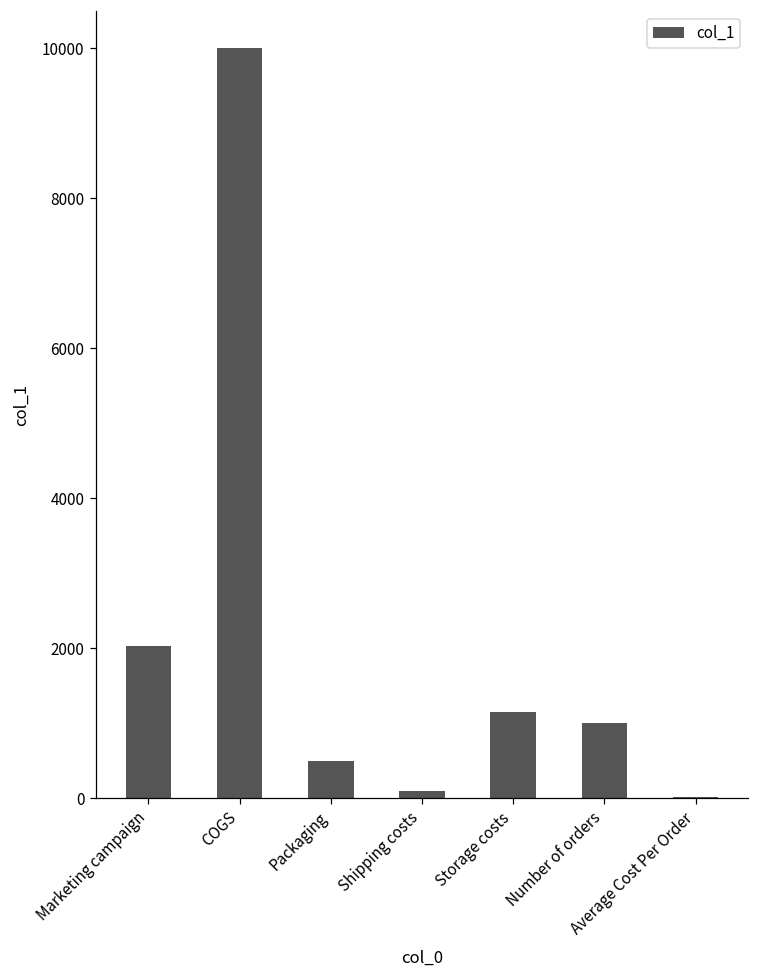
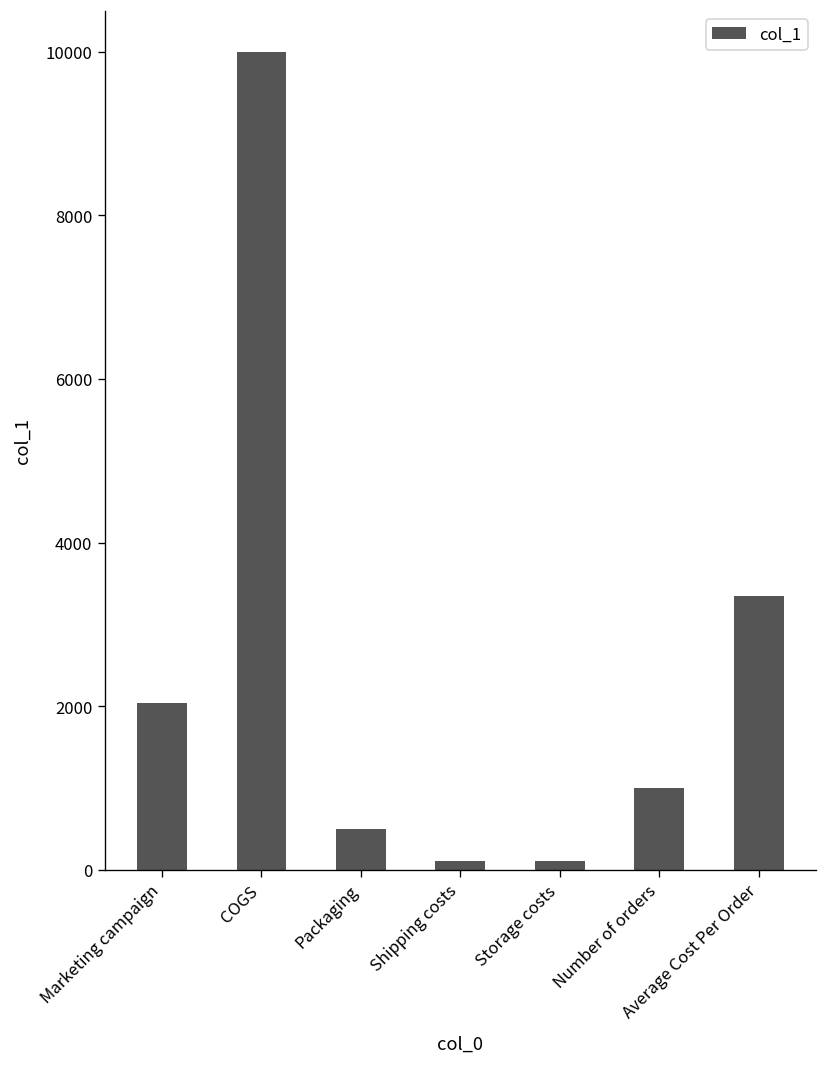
Storage costs: 1200 -> 100
Average Cost Per Order: 0 -> 3300
